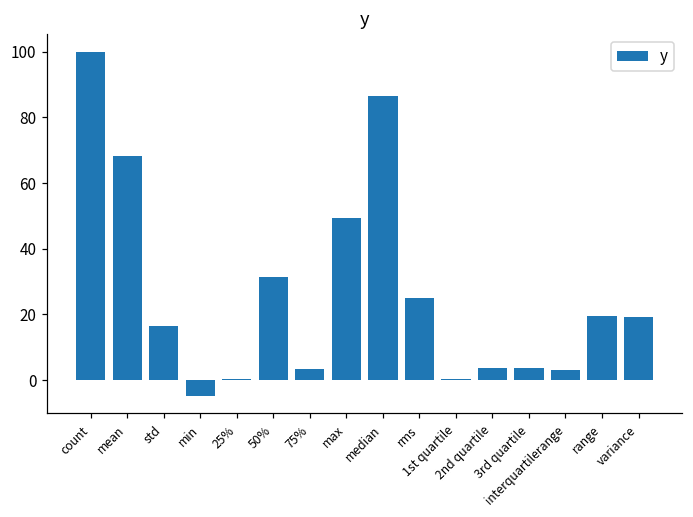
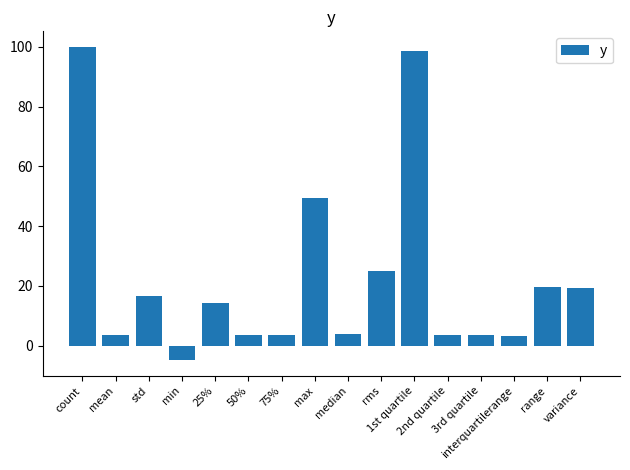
mean: 68 -> 4
25%: 0 -> 14
50%: 31 -> 4
median: 86 -> 4
1st quartile: 0 -> 99
